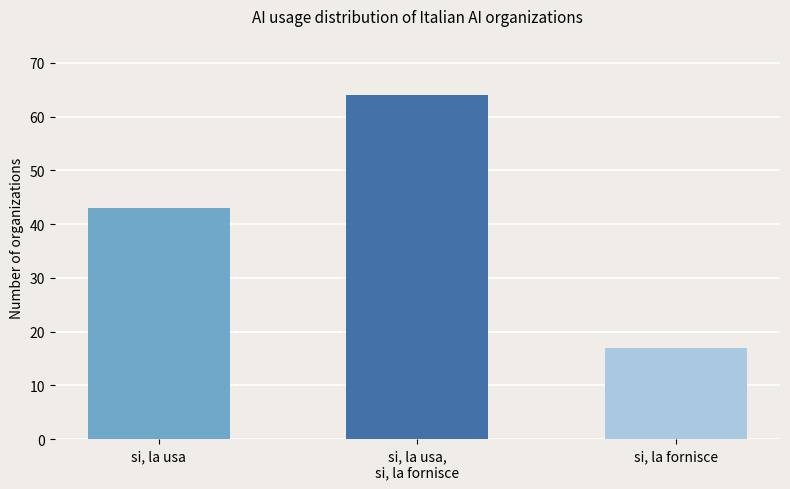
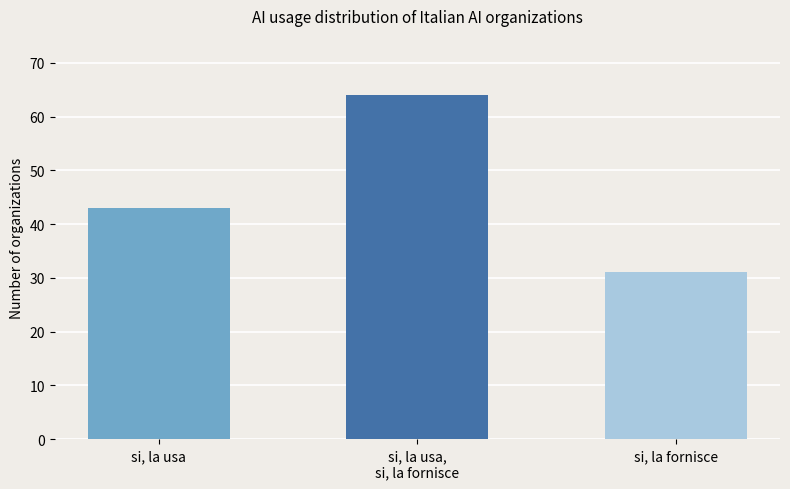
si, la fornisce: 17 -> 31
